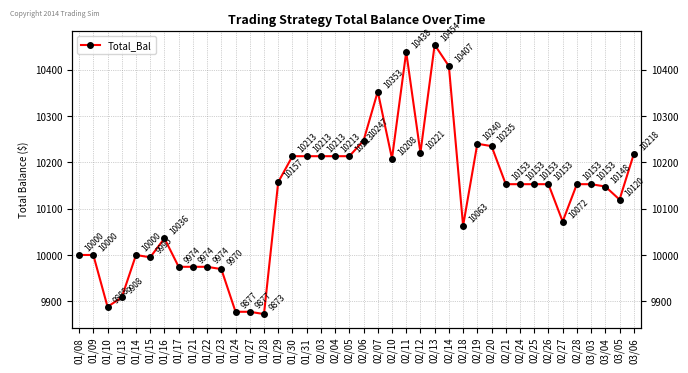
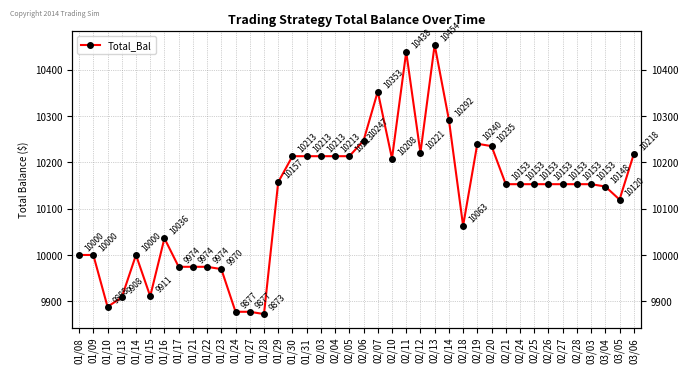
01/15: 9995 -> 9911
02/14: 10407 -> 10292
02/27: 10072 -> 10153
